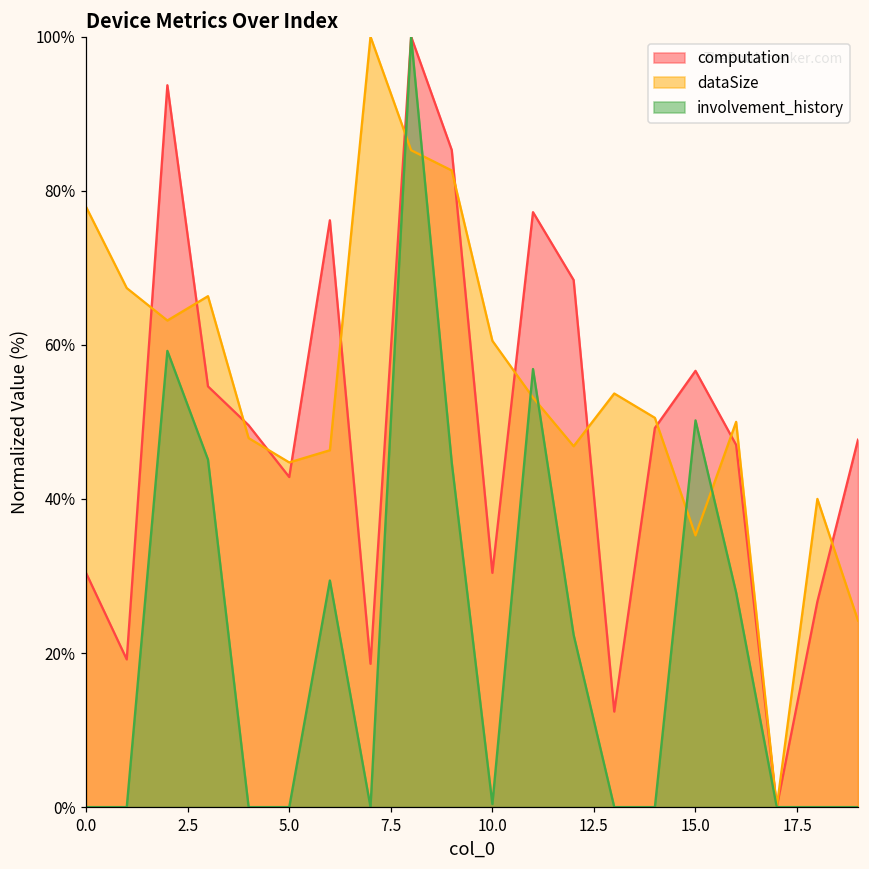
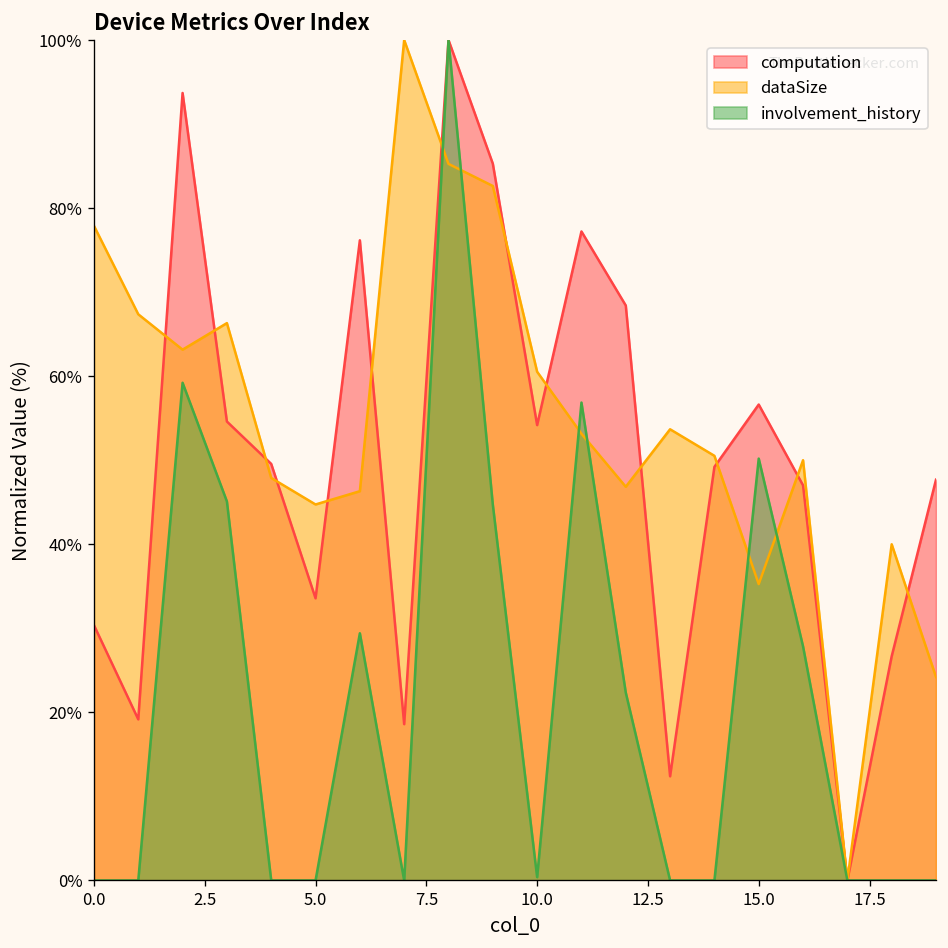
computation, 5.0: 43% -> 34%
computation, 10.0: 30% -> 54%
